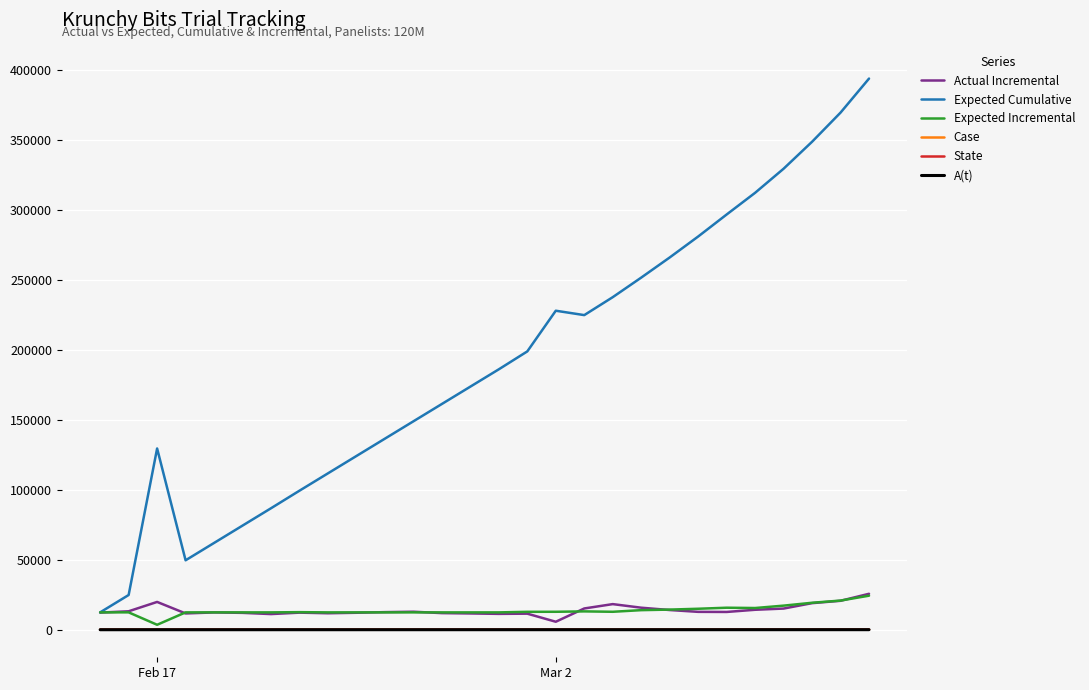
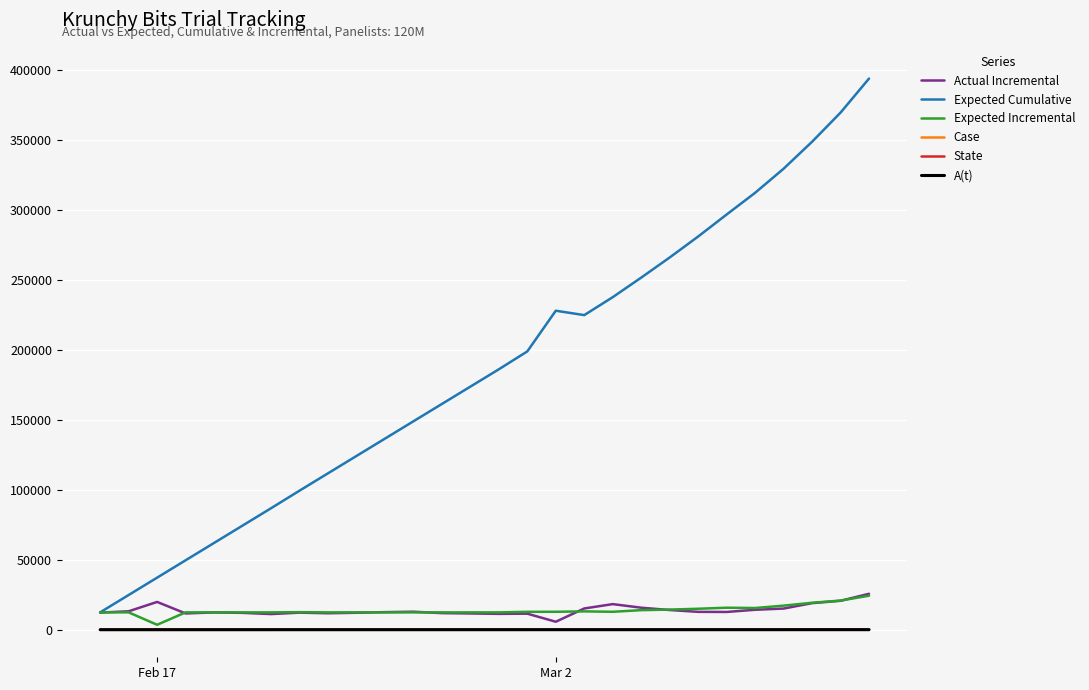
Expected Cumulative, Feb 17: 130000 -> 37000
